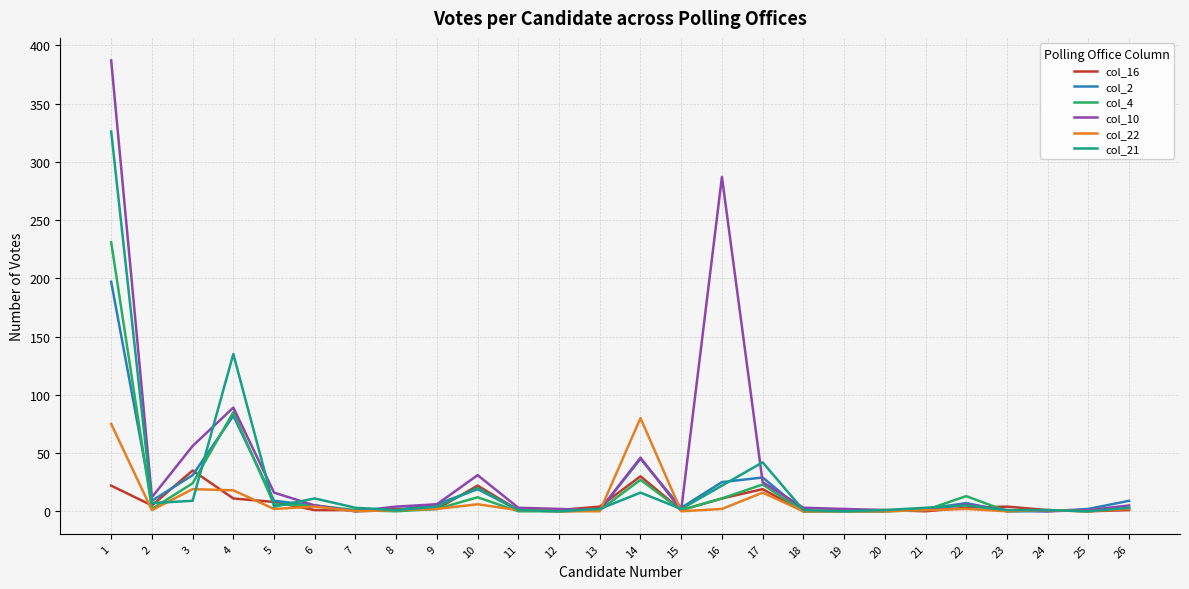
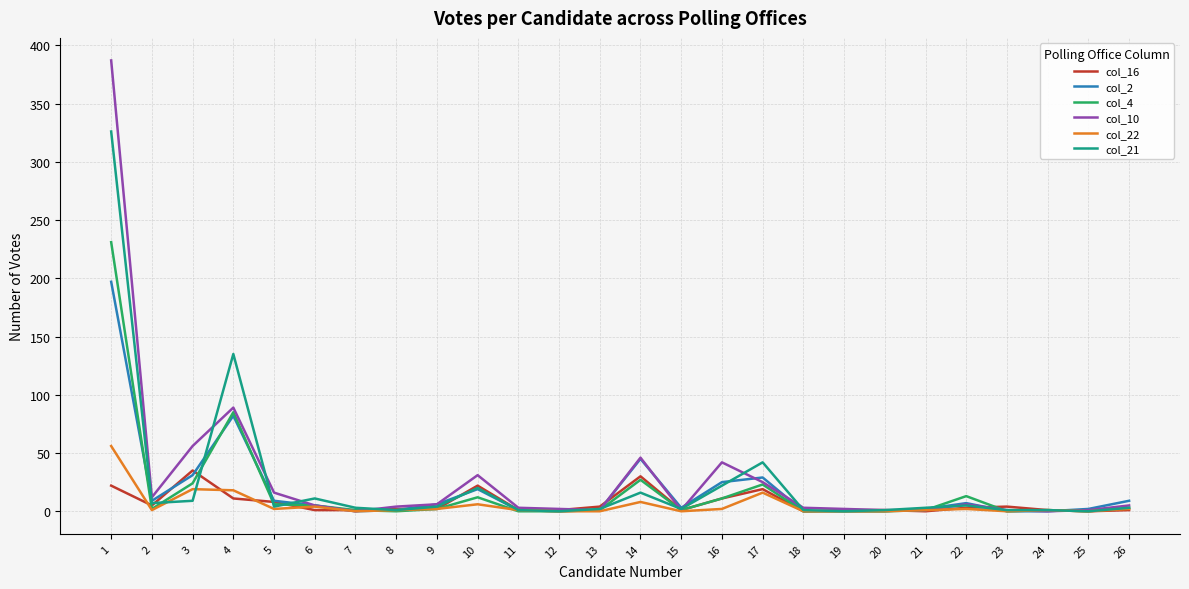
col_22, 1: 75 -> 56
col_22, 14: 80 -> 8
col_10, 16: 287 -> 42
